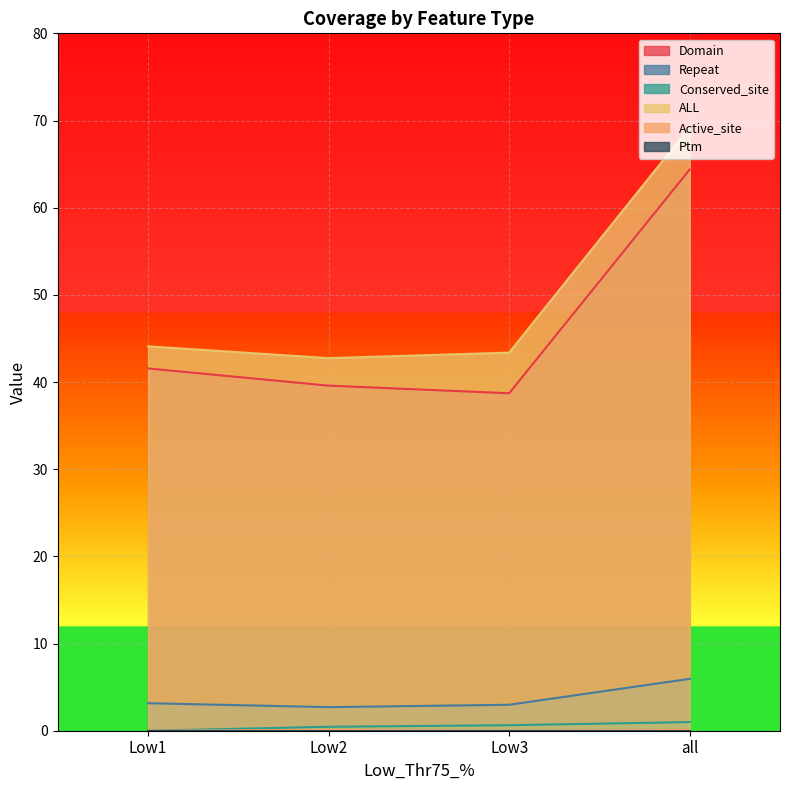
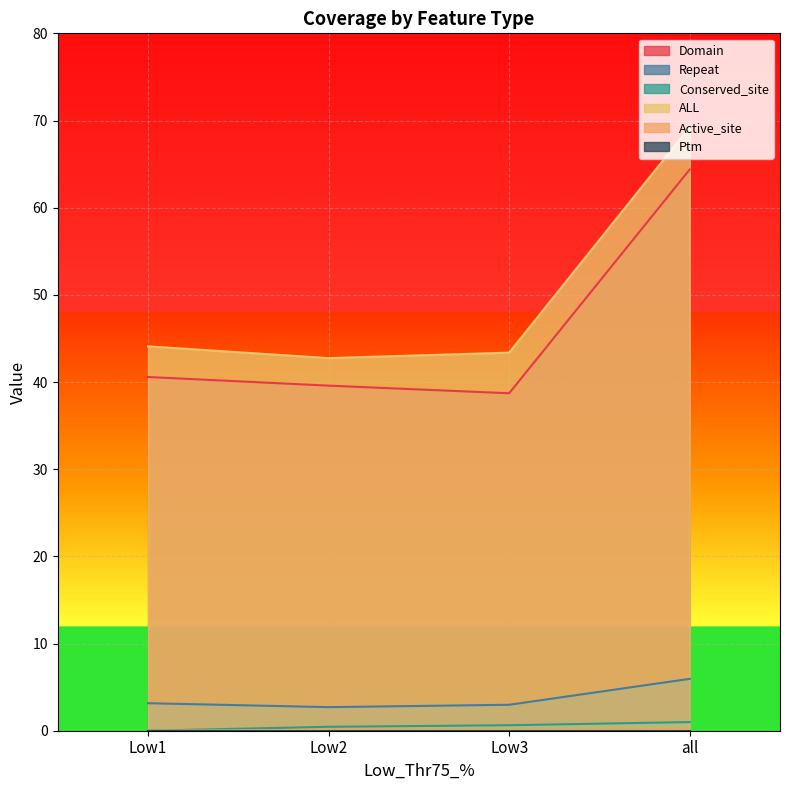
Domain, Low1: 42 -> 41
